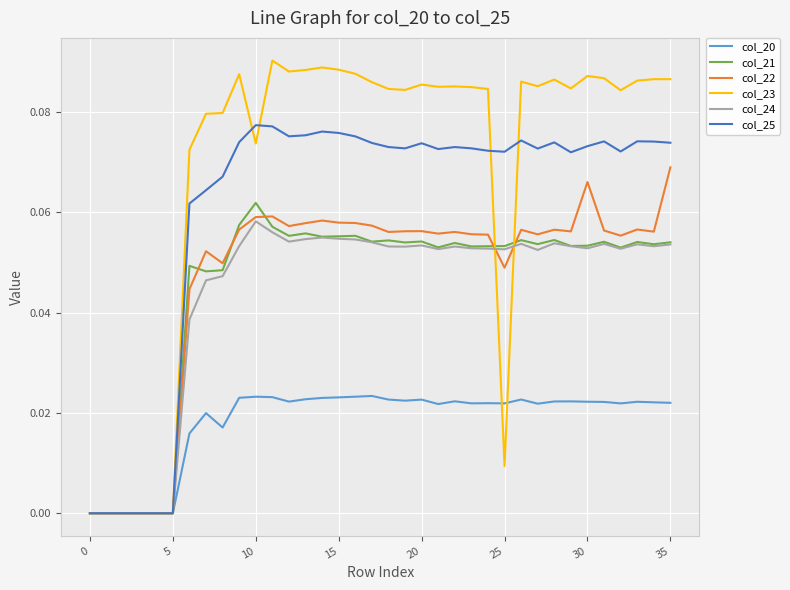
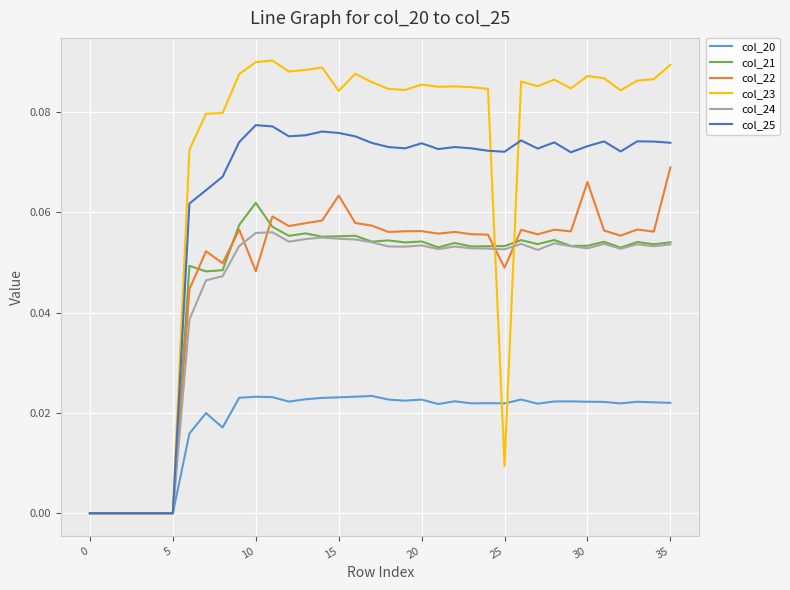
col_22, 10: 0.059 -> 0.048
col_23, 10: 0.074 -> 0.090
col_24, 10: 0.058 -> 0.056
col_22, 15: 0.058 -> 0.063
col_23, 15: 0.088 -> 0.084
col_23, 35: 0.087 -> 0.089
